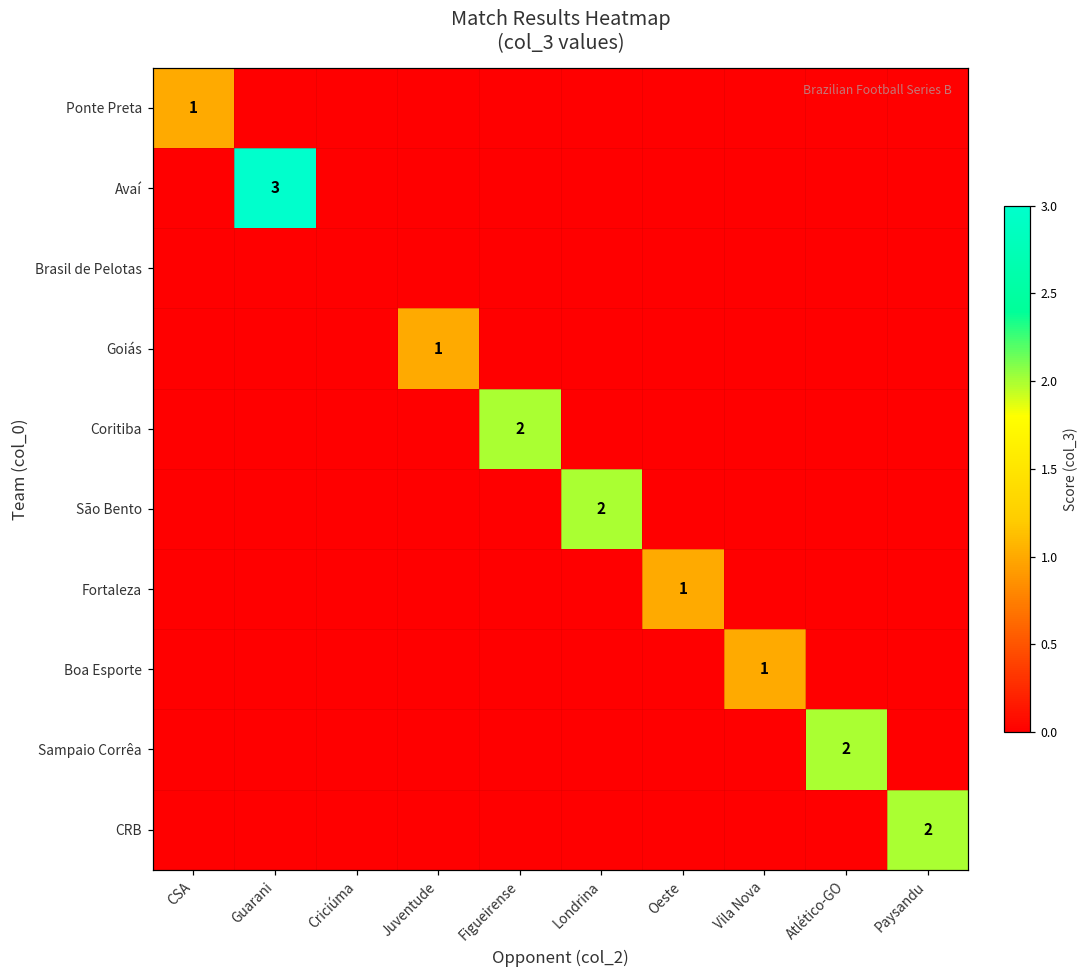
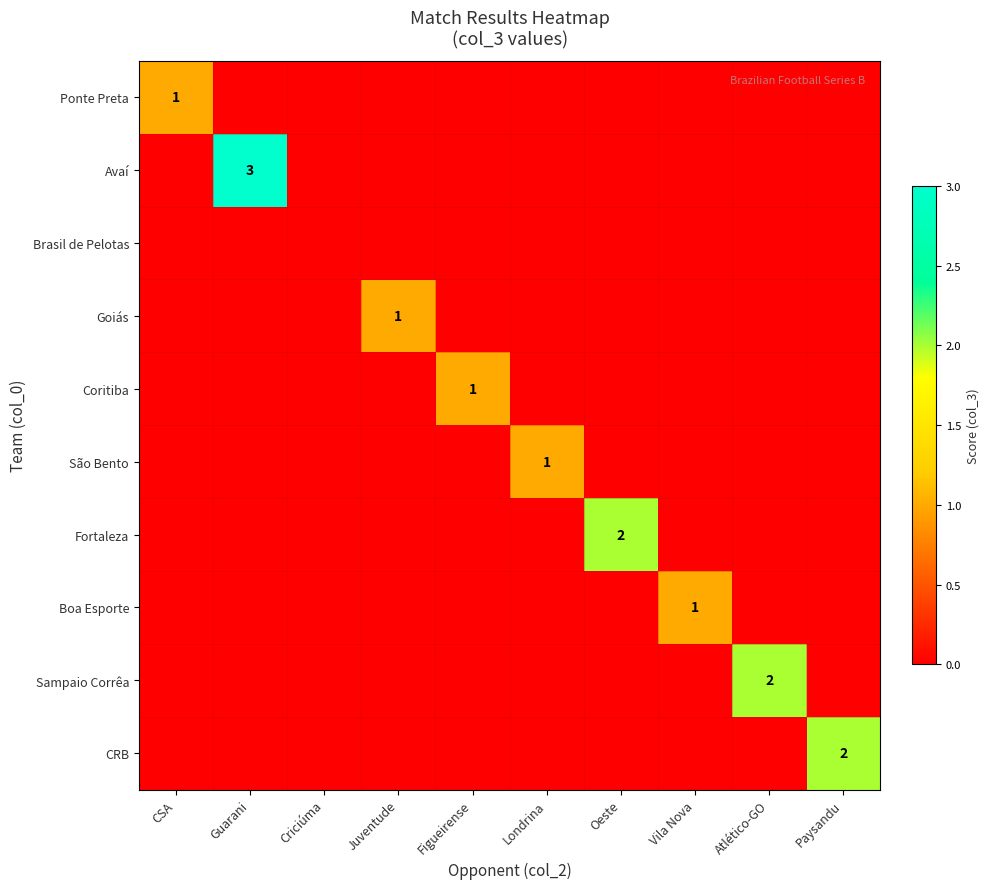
Coritiba, Figueirense: 2 -> 1
São Bento, Londrina: 2 -> 1
Fortaleza, Oeste: 1 -> 2
